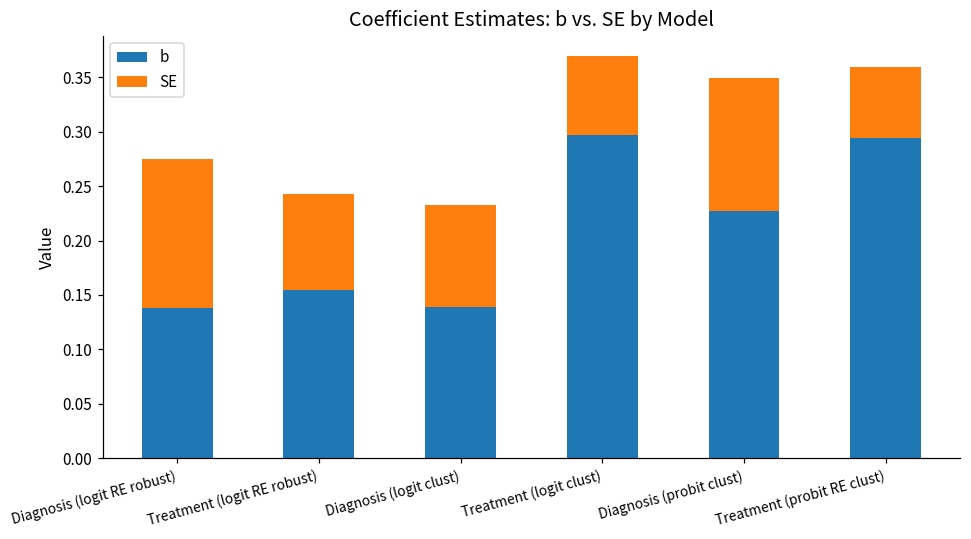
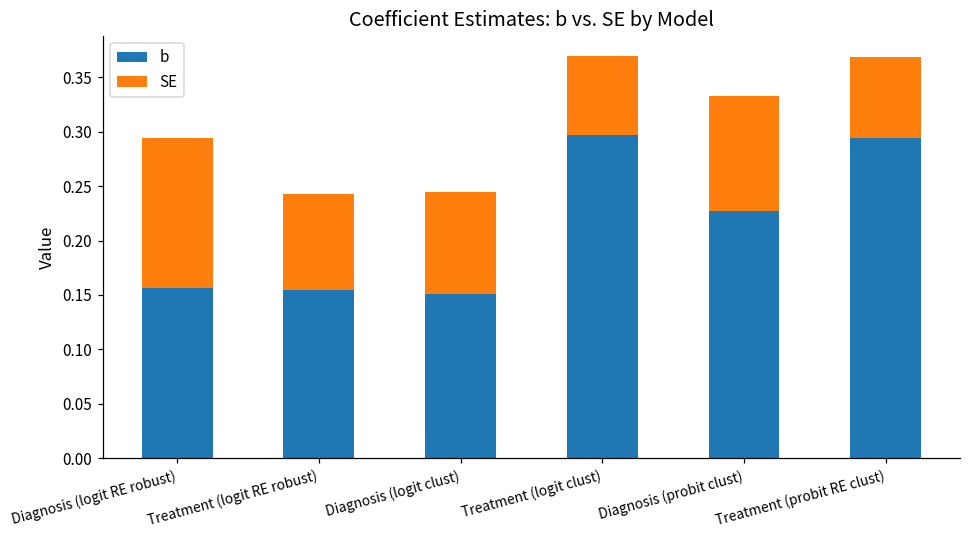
b, Diagnosis (logit RE robust): 0.14 -> 0.16
b, Diagnosis (logit clust): 0.14 -> 0.15
SE, Diagnosis (probit clust): 0.12 -> 0.11
SE, Treatment (probit RE clust): 0.066 -> 0.074
